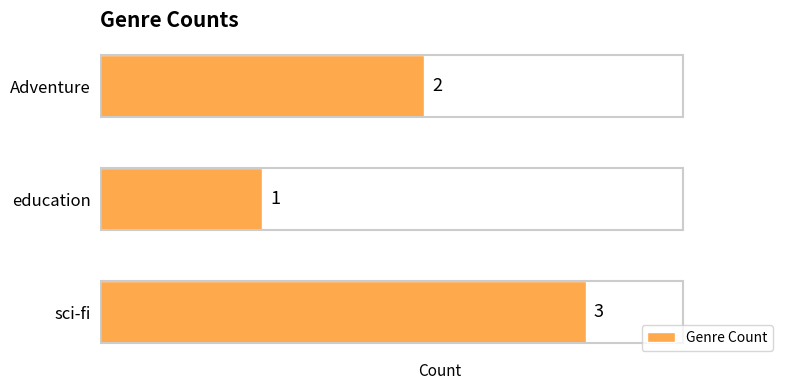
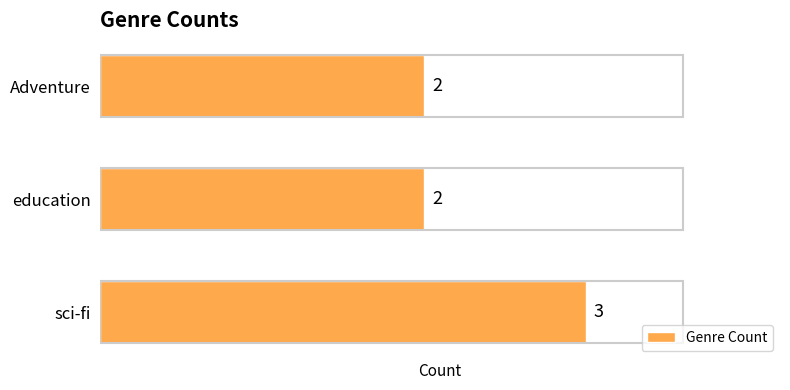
education: 1 -> 2
